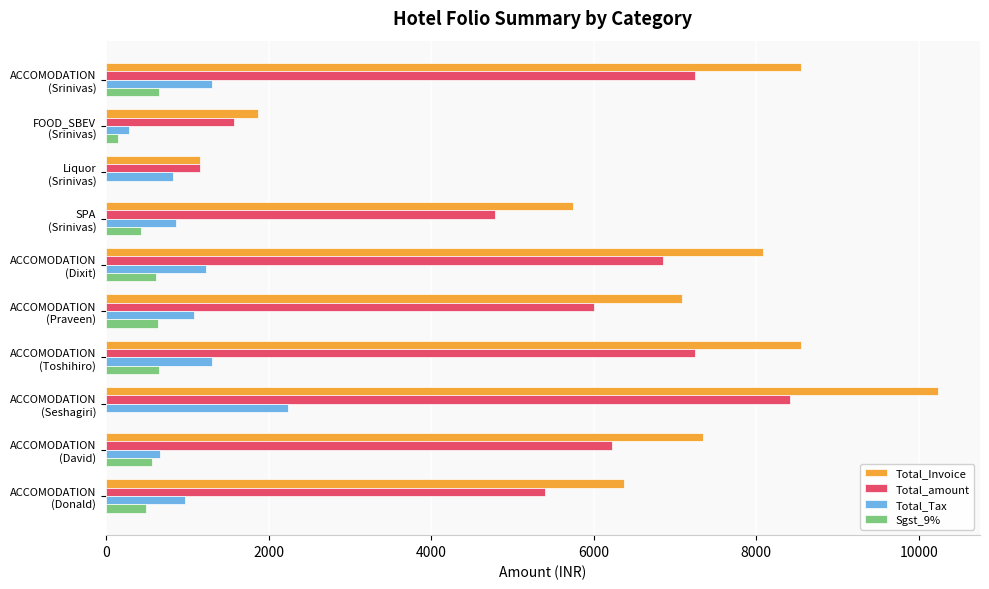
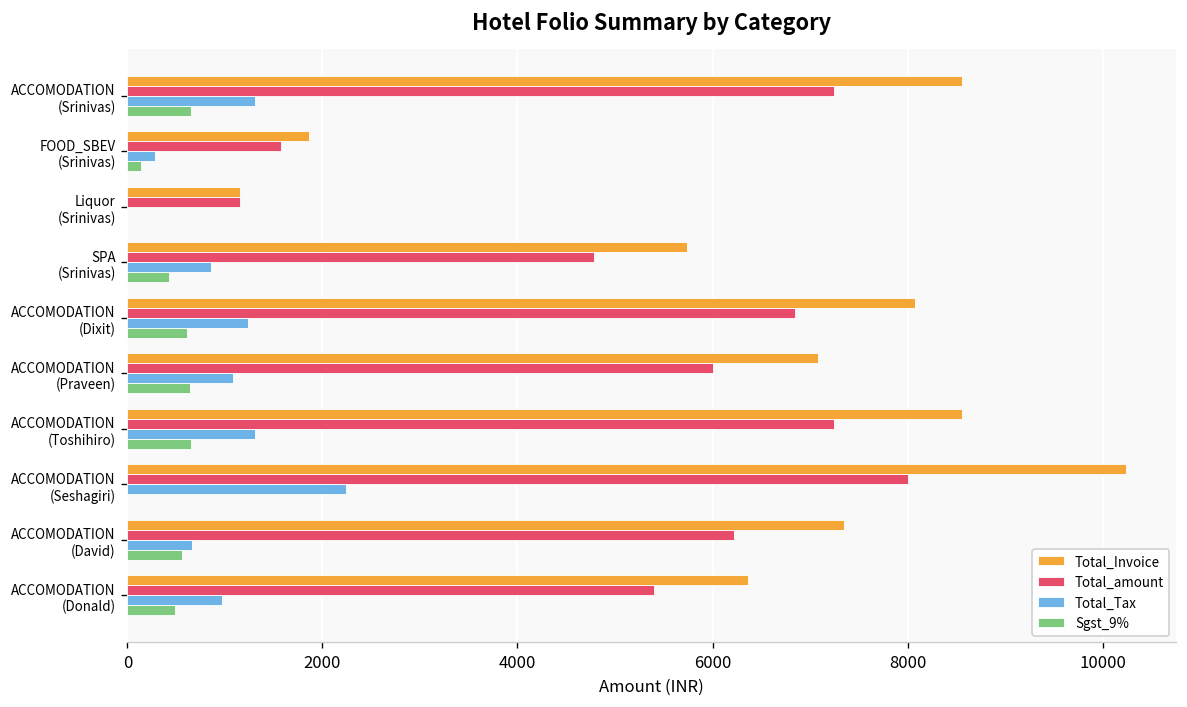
Total_Tax, Liquor (Srinivas): 800 -> 0
Total_amount, ACCOMODATION (Seshagiri): 8400 -> 8000
